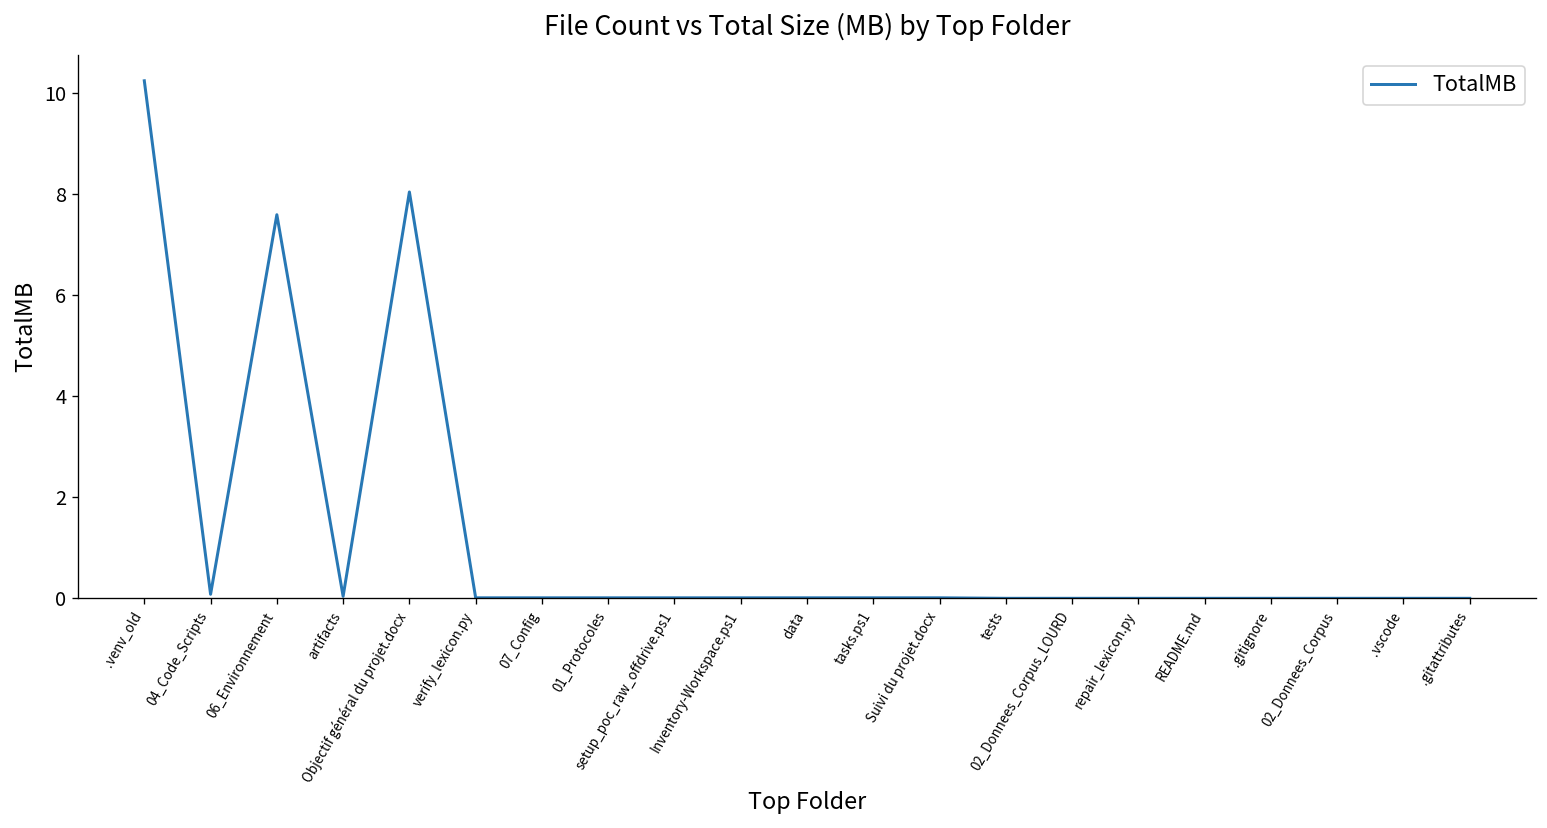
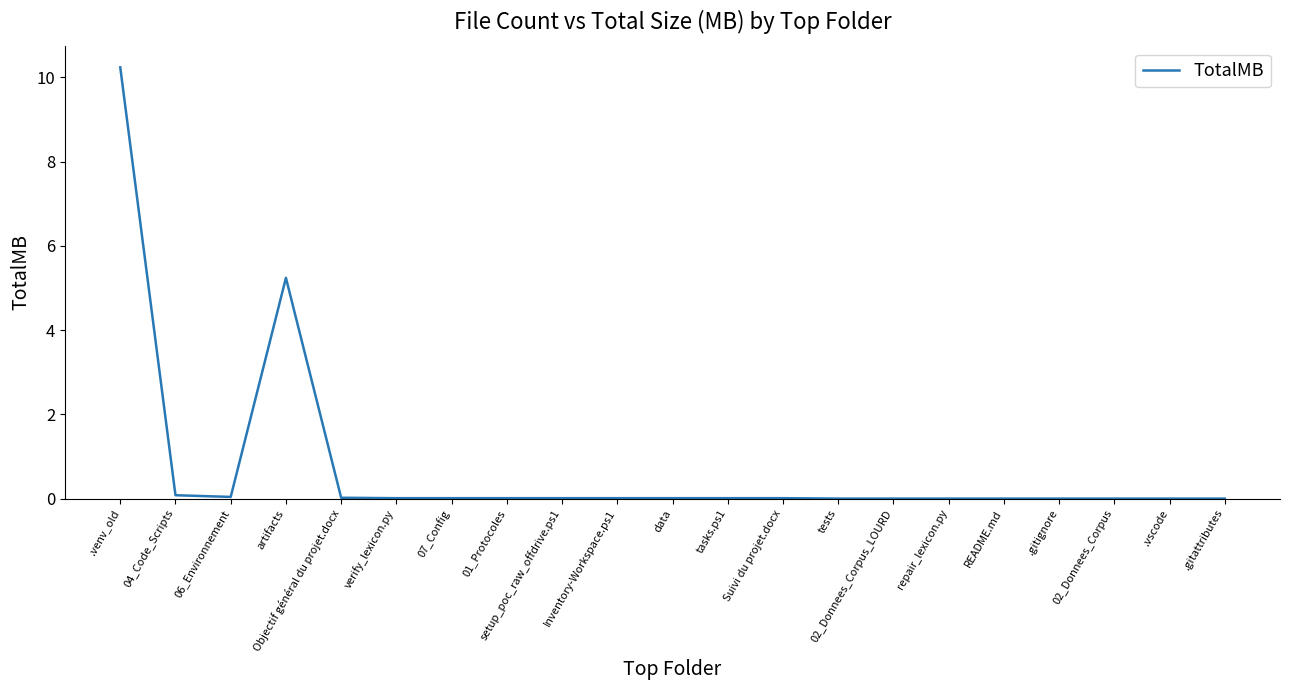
06_Environnement: 7.6 -> 0.0
artifacts: 0.0 -> 5.2
Objectif général du projet.docx: 8.0 -> 0.0
